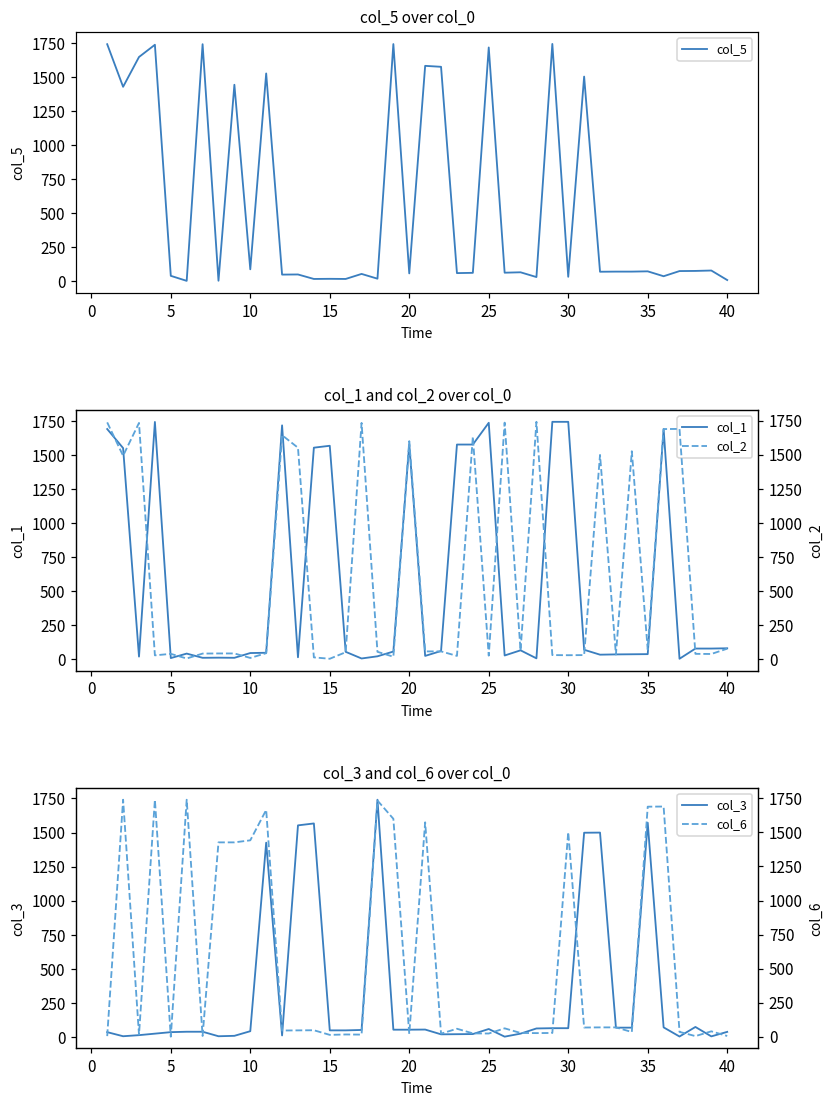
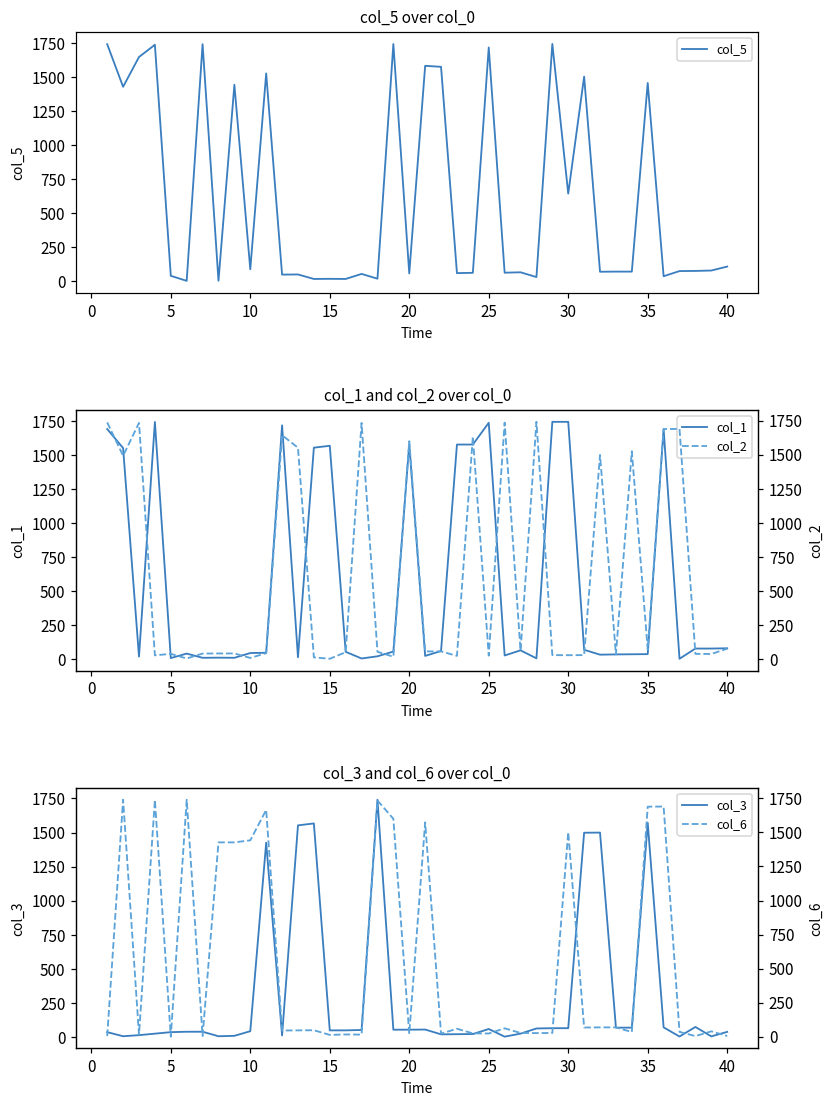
col_5 over col_0, 30: 30 -> 640
col_5 over col_0, 35: 70 -> 1460
col_5 over col_0, 40: 10 -> 110
